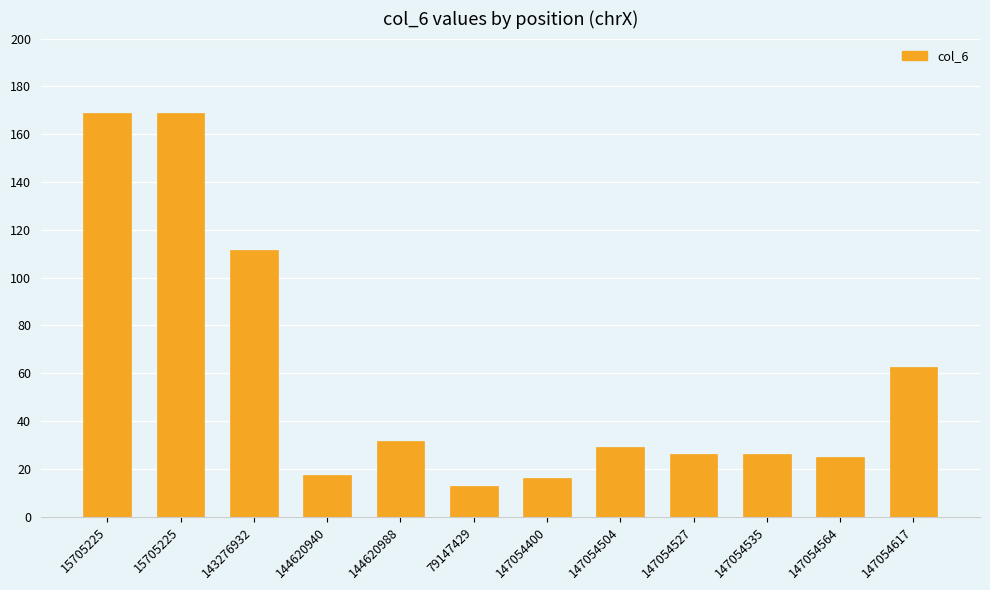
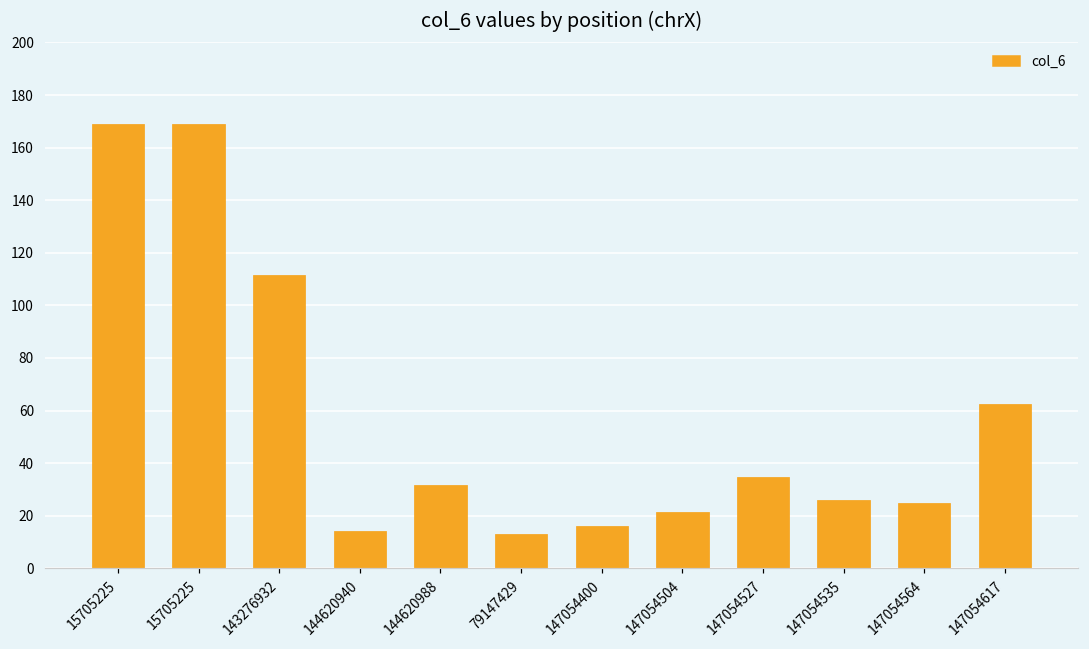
144620940: 18 -> 14
147054504: 29 -> 22
147054527: 26 -> 35
